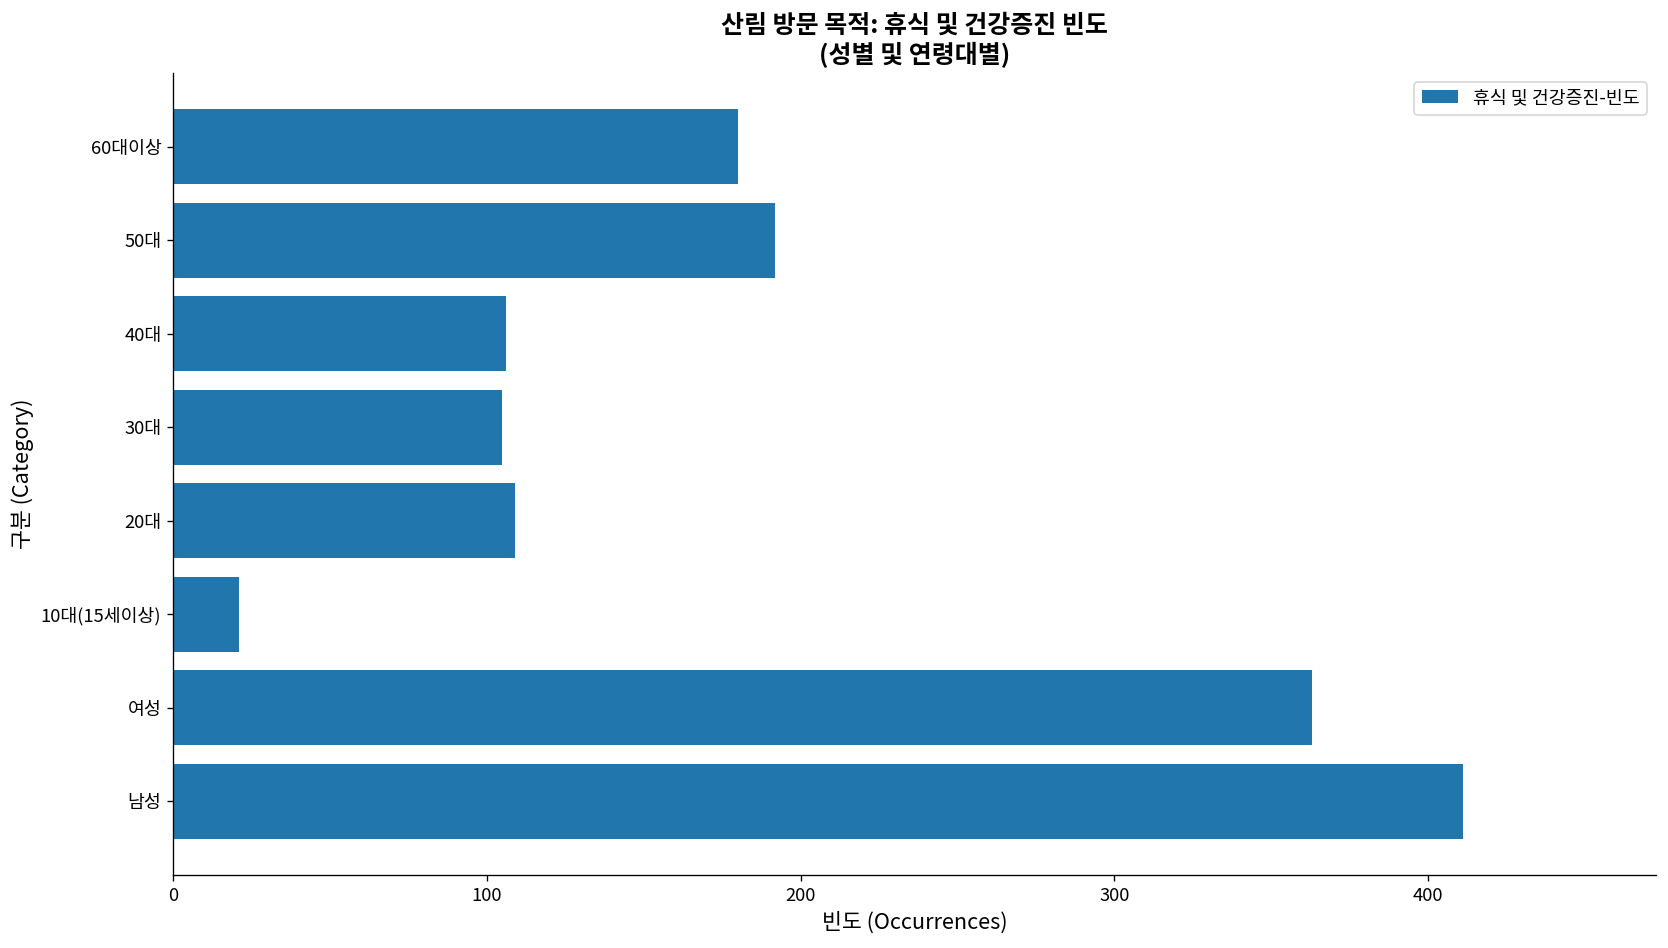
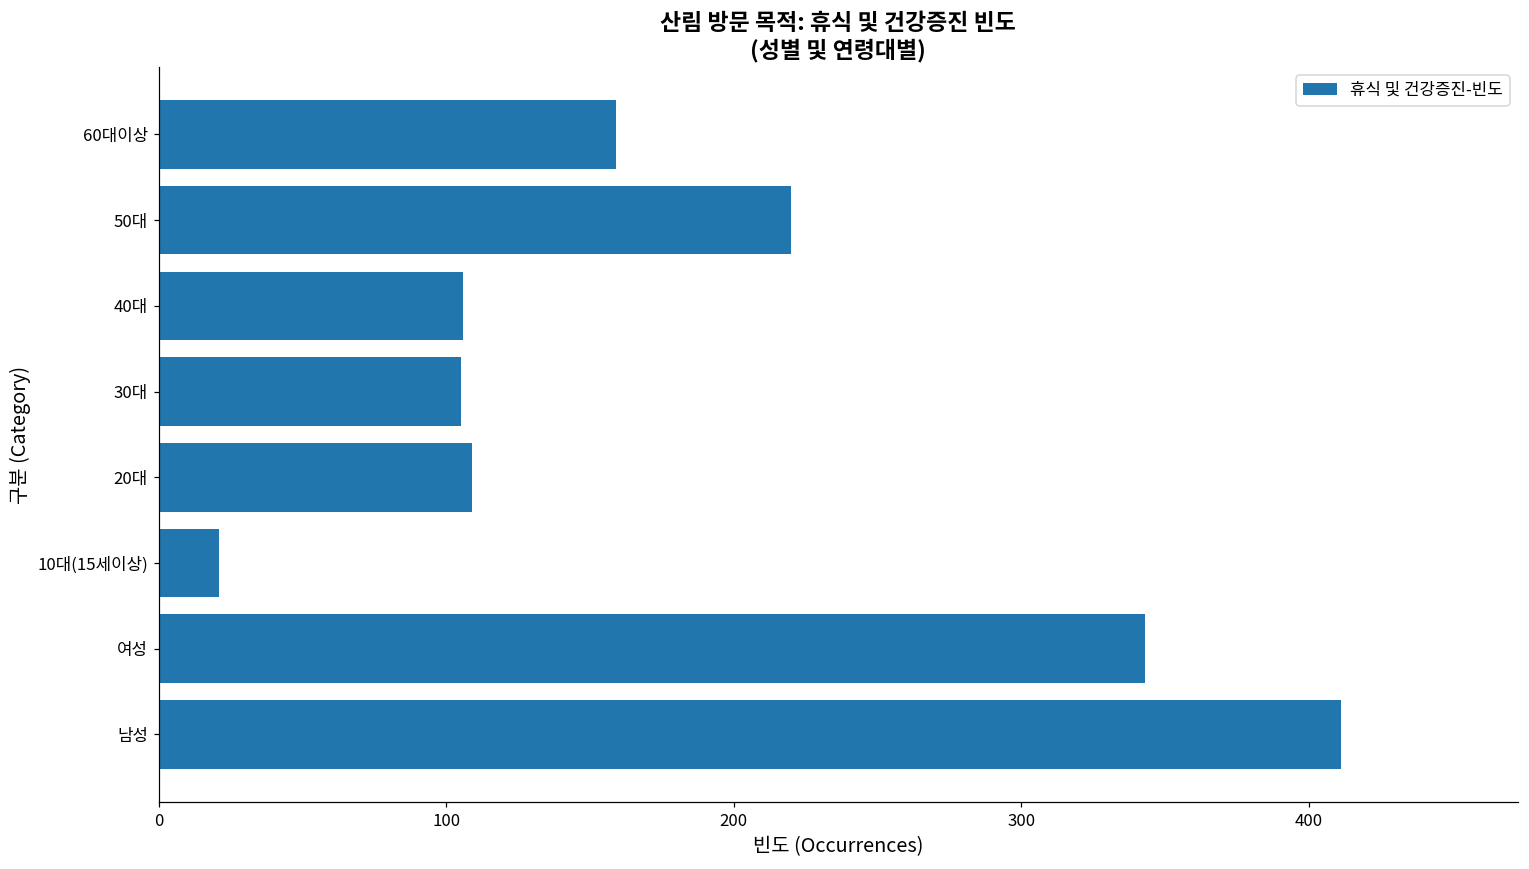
60대이상: 180 -> 159
50대: 192 -> 220
여성: 363 -> 343
